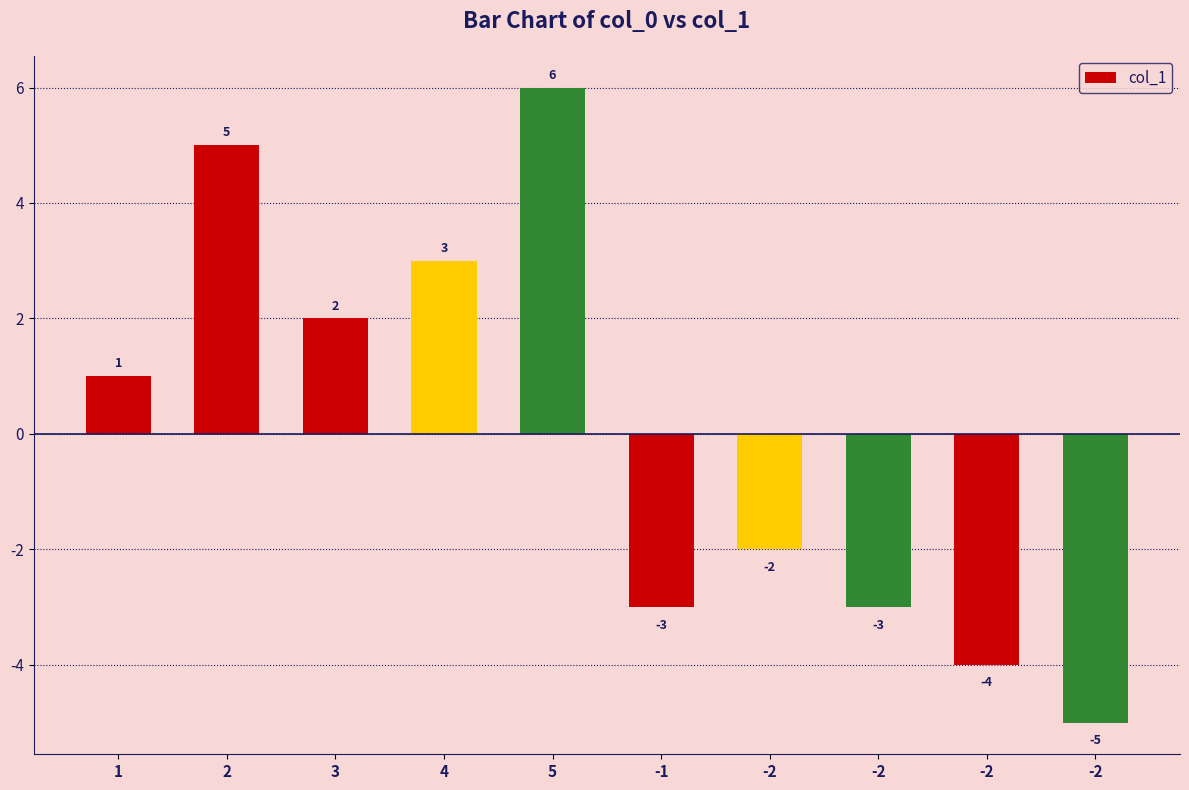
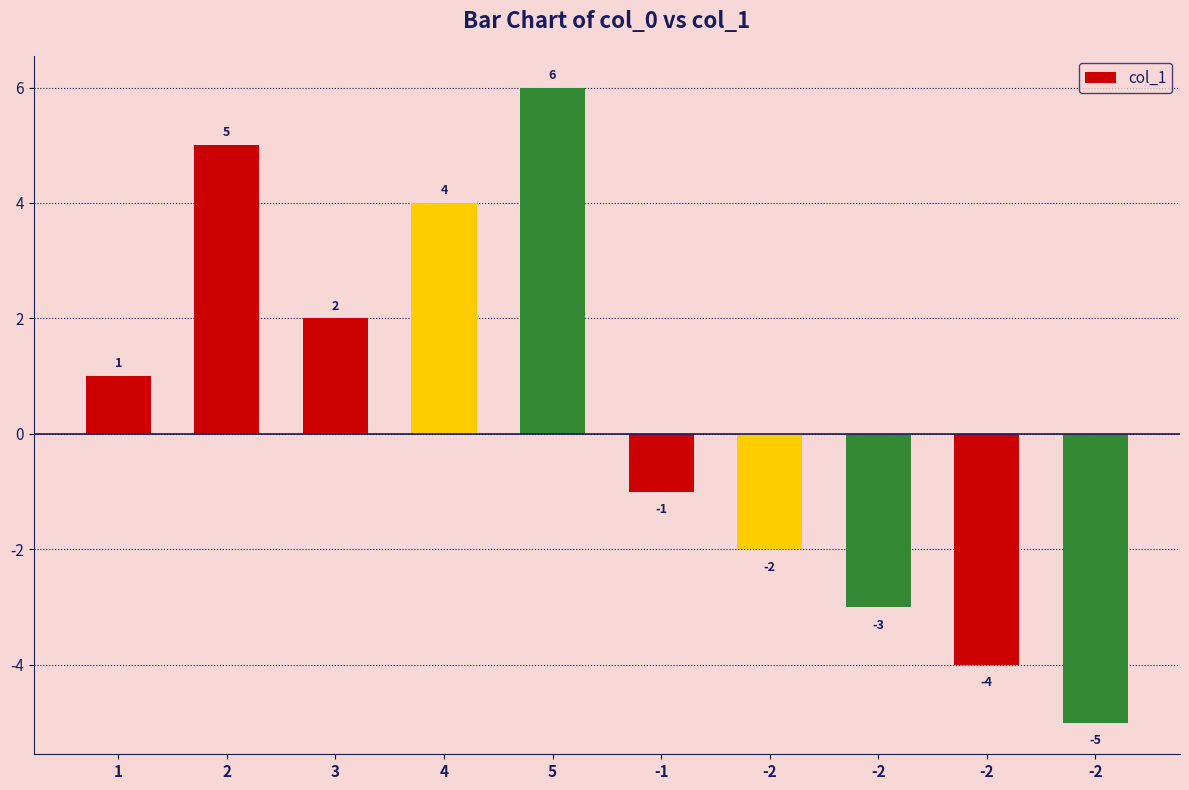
4: 3 -> 4
-1: -3 -> -1
